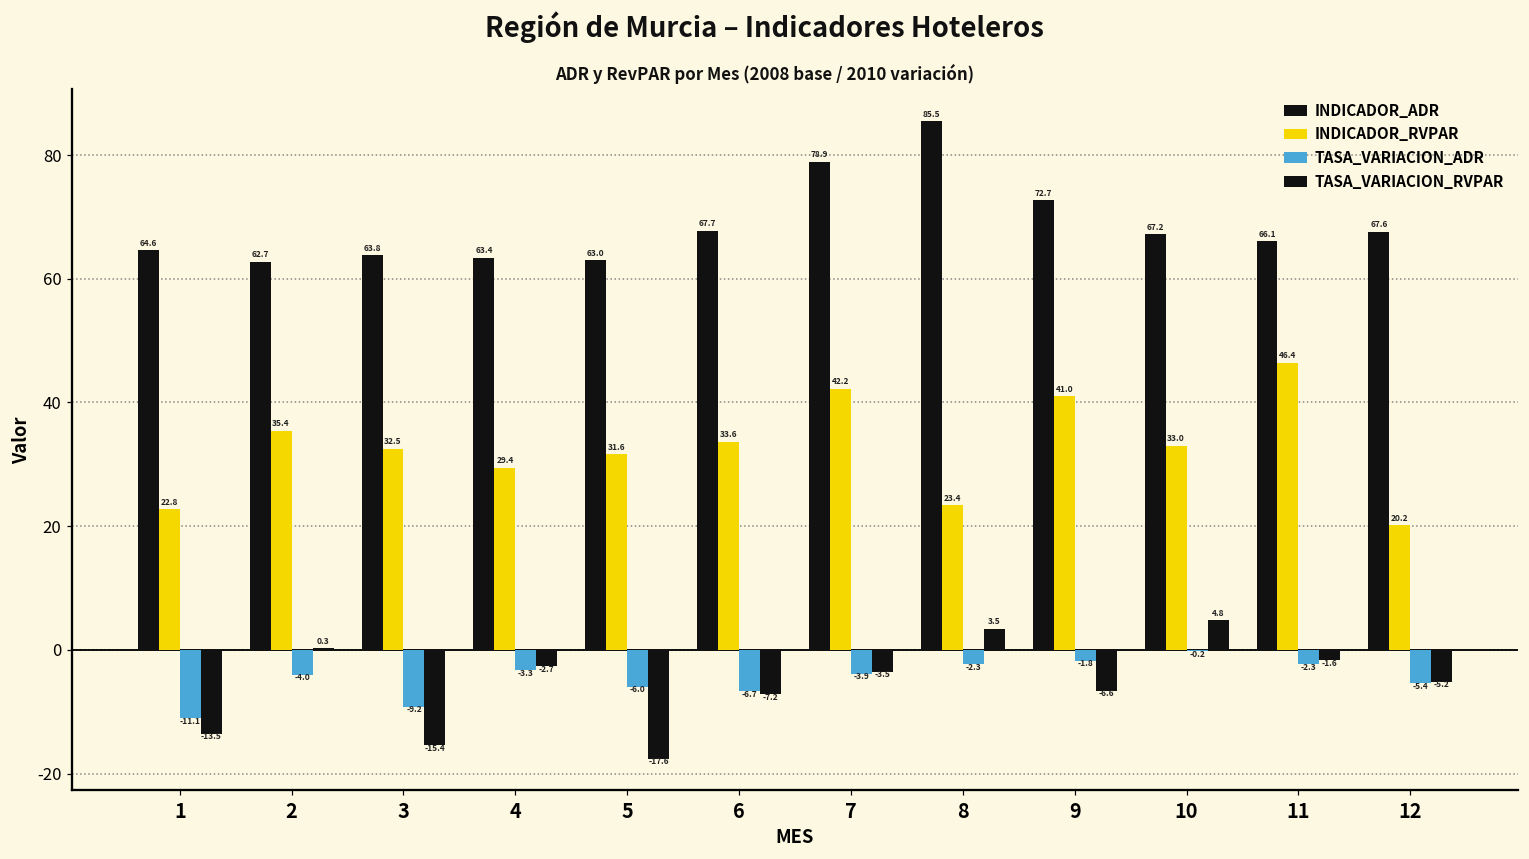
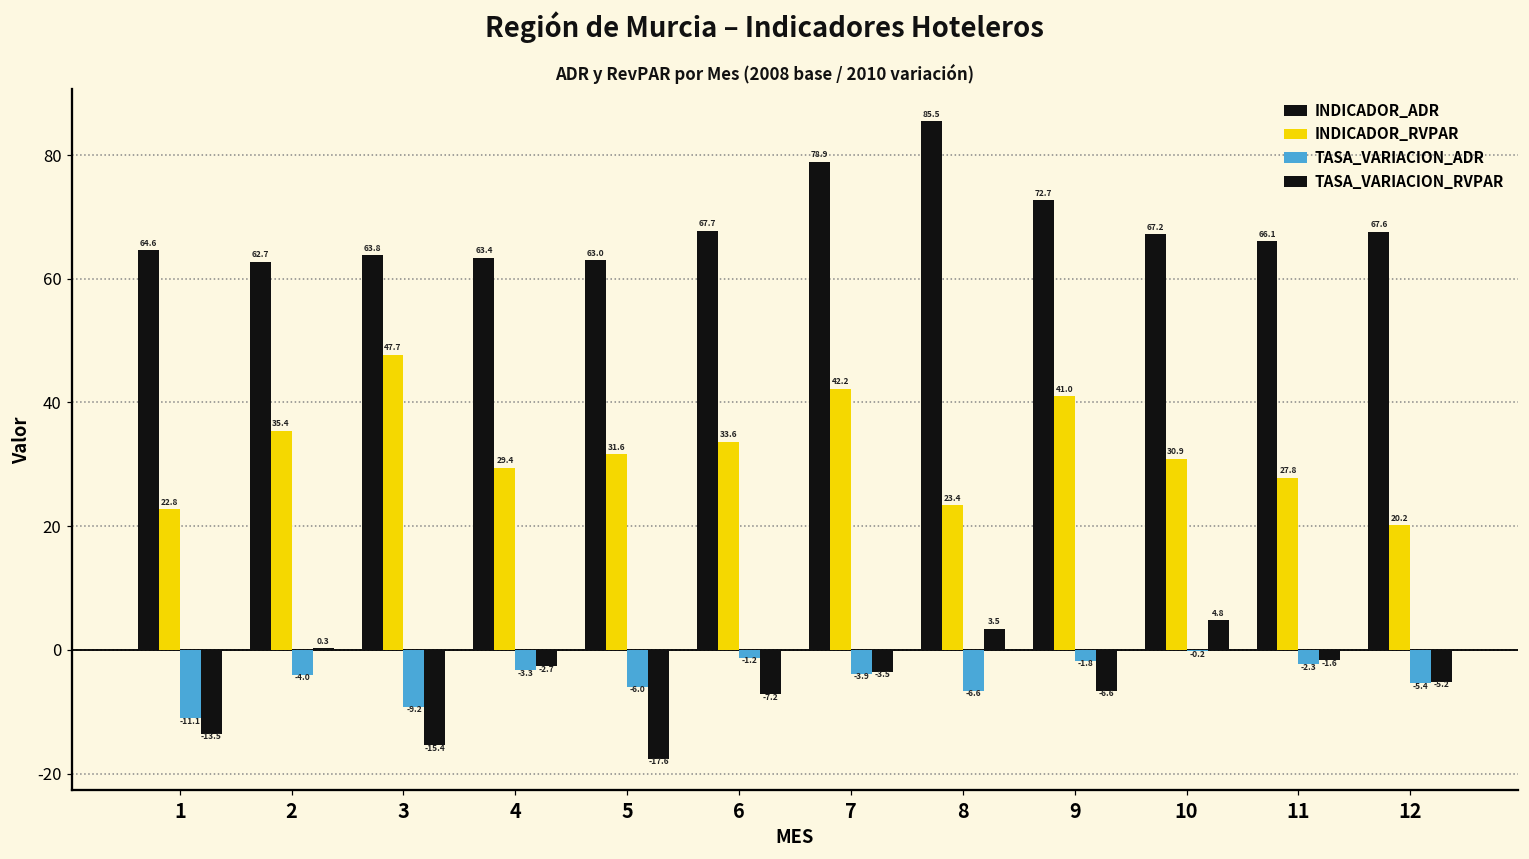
INDICADOR_RVPAR, 3: 32.5 -> 47.7
TASA_VARIACION_ADR, 6: -6.7 -> -1.2
TASA_VARIACION_ADR, 8: -2.3 -> -6.6
INDICADOR_RVPAR, 10: 33.0 -> 30.9
INDICADOR_RVPAR, 11: 46.4 -> 27.8
